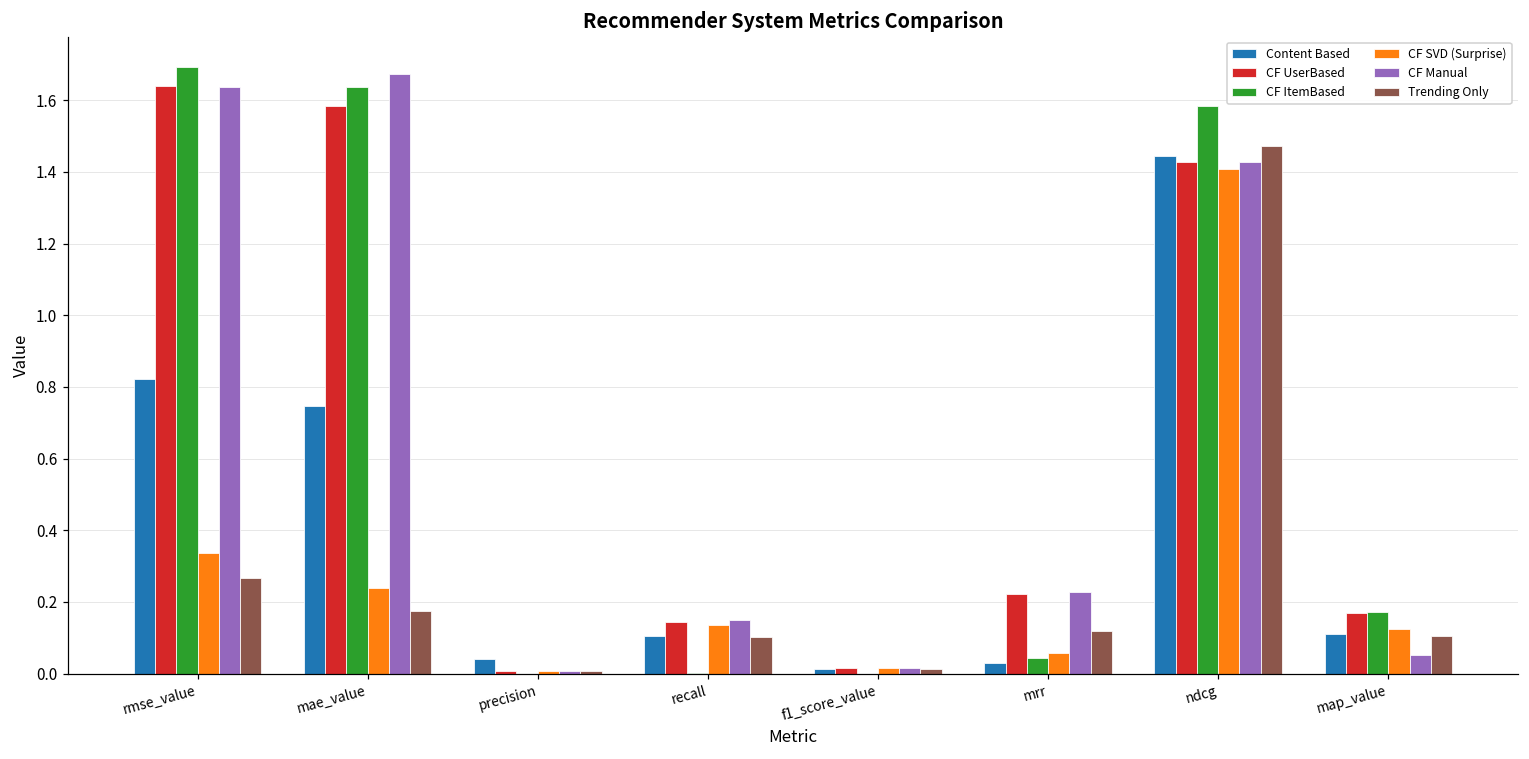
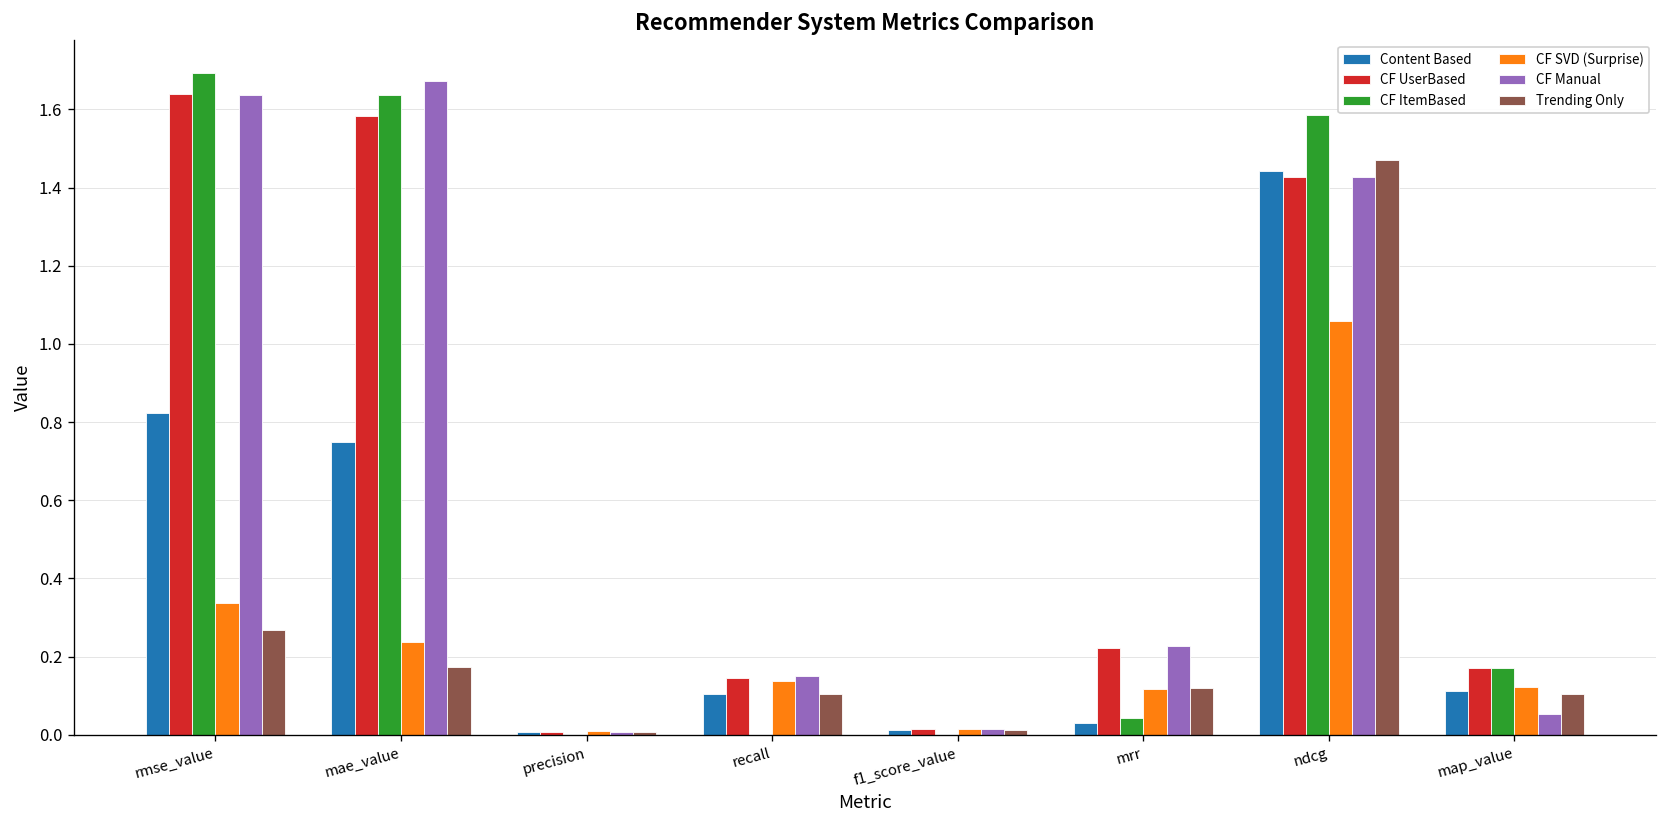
Content Based, precision: 0.04 -> 0.01
CF SVD (Surprise), mrr: 0.06 -> 0.12
CF SVD (Surprise), ndcg: 1.41 -> 1.06
